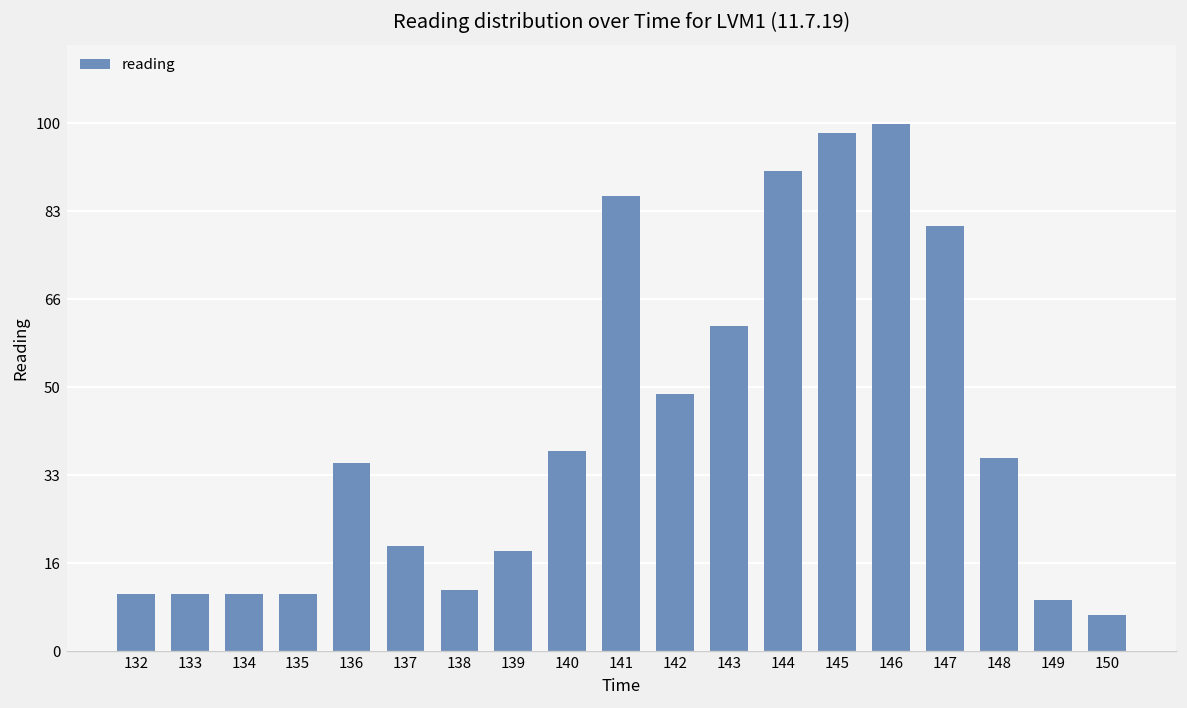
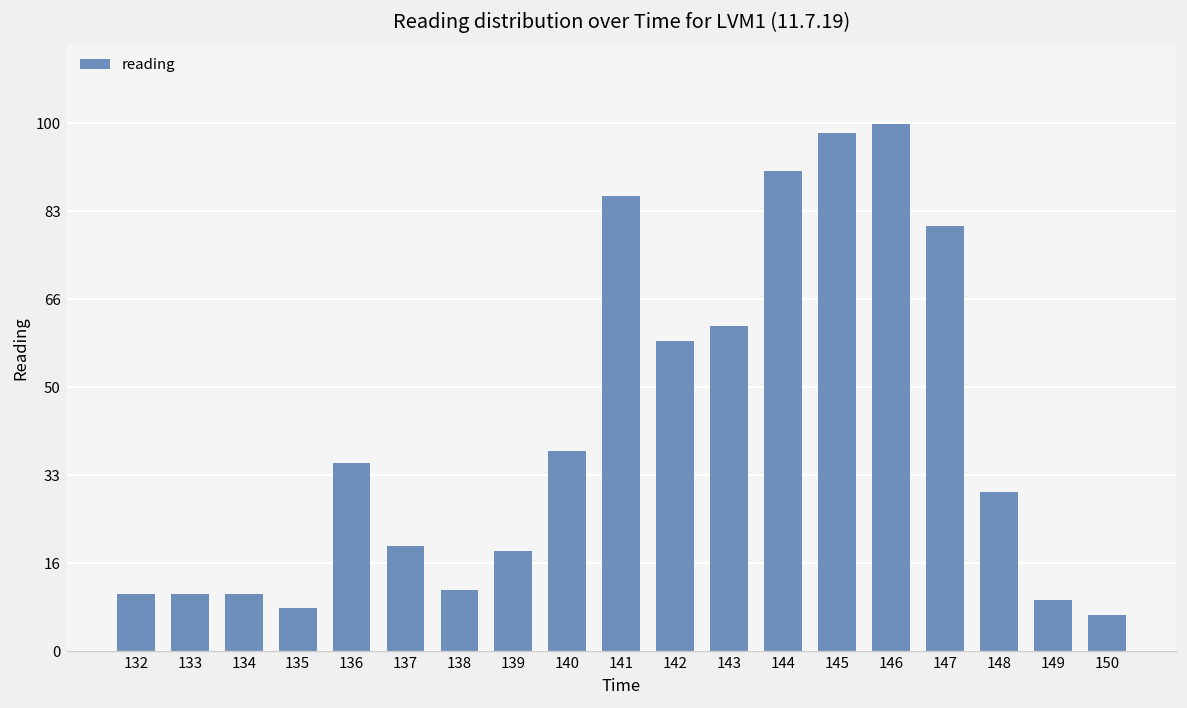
135: 11 -> 8
142: 49 -> 59
148: 37 -> 30
